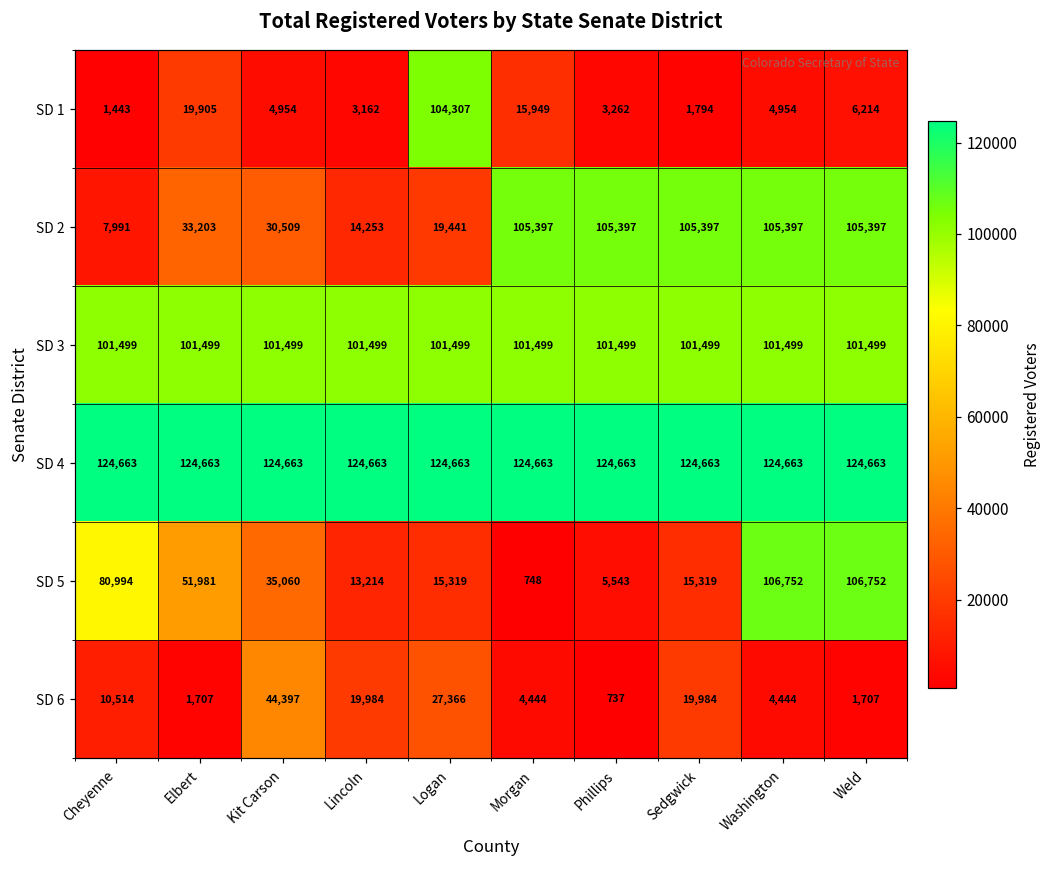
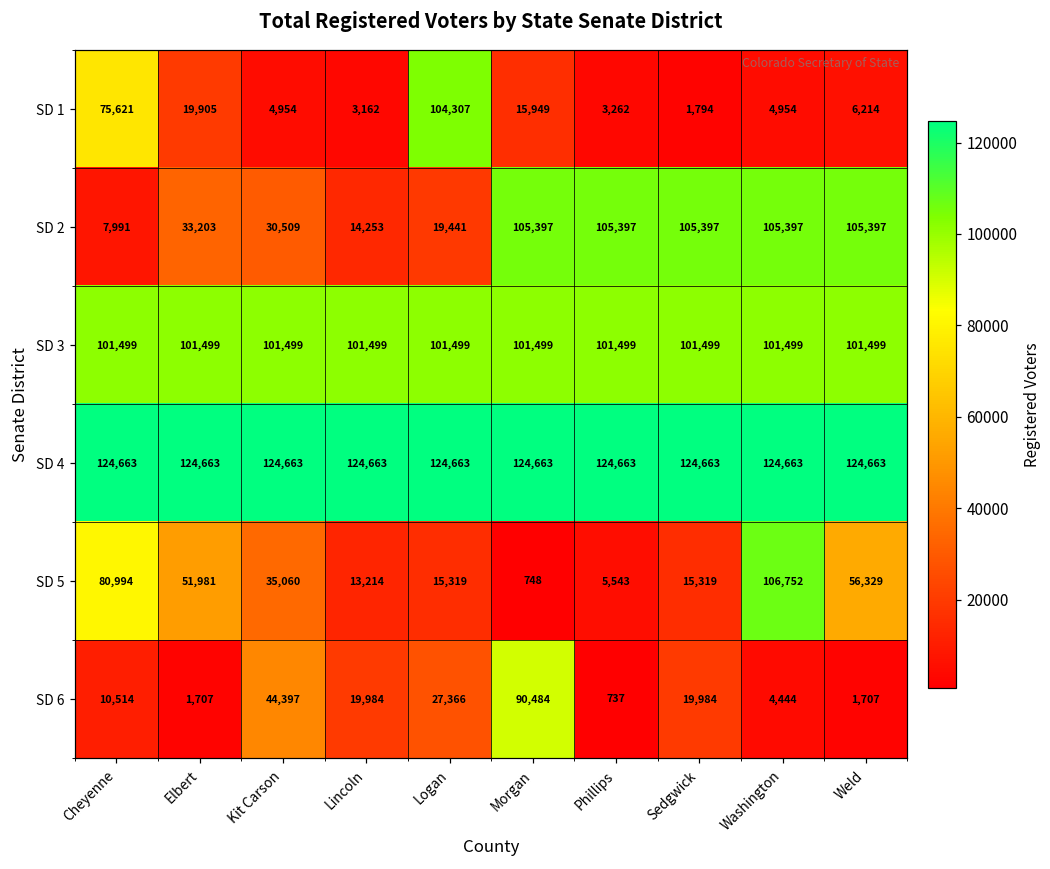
SD 1, Cheyenne: 1,443 -> 75,621
SD 5, Weld: 106,752 -> 56,329
SD 6, Morgan: 4,444 -> 90,484
